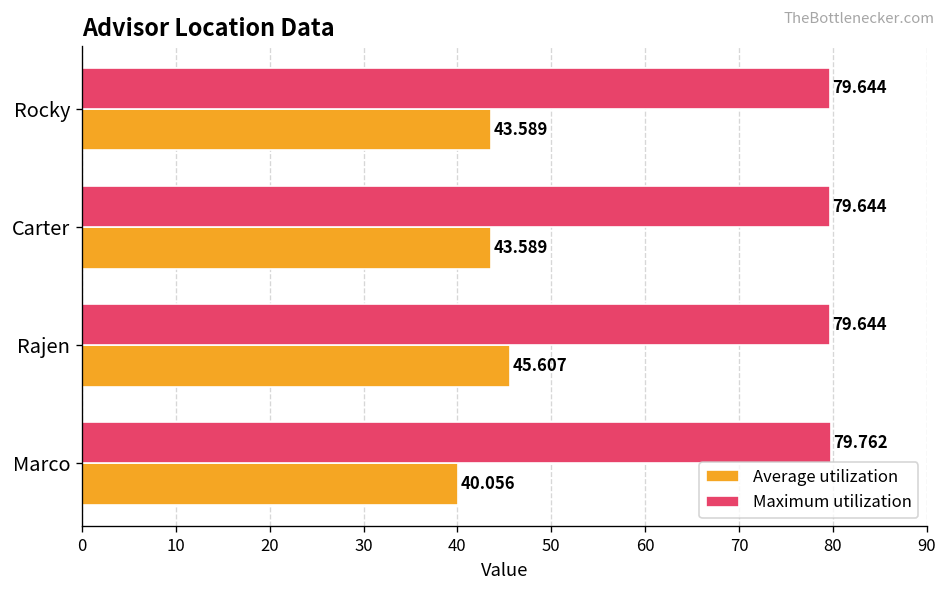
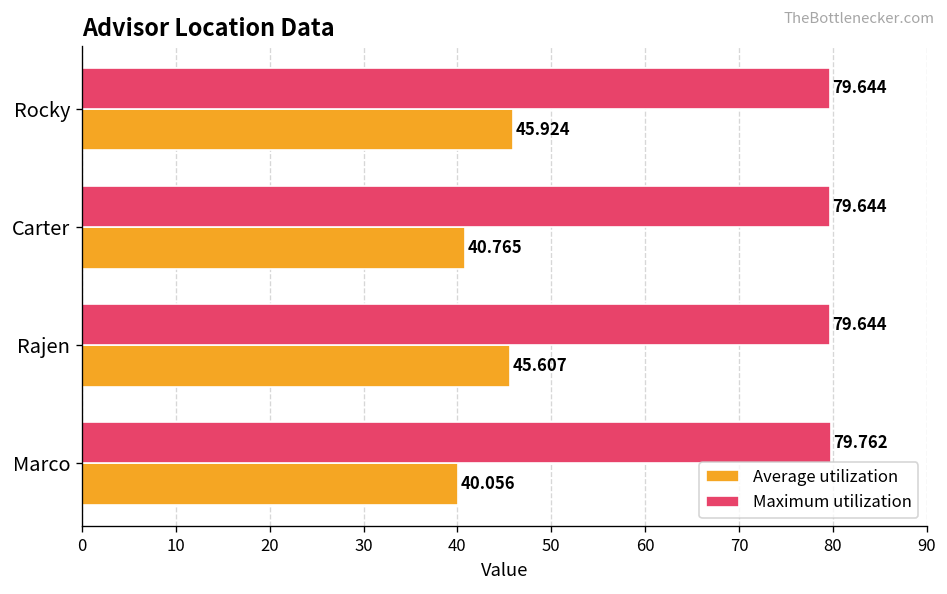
Average utilization, Rocky: 43.589 -> 45.924
Average utilization, Carter: 43.589 -> 40.765
